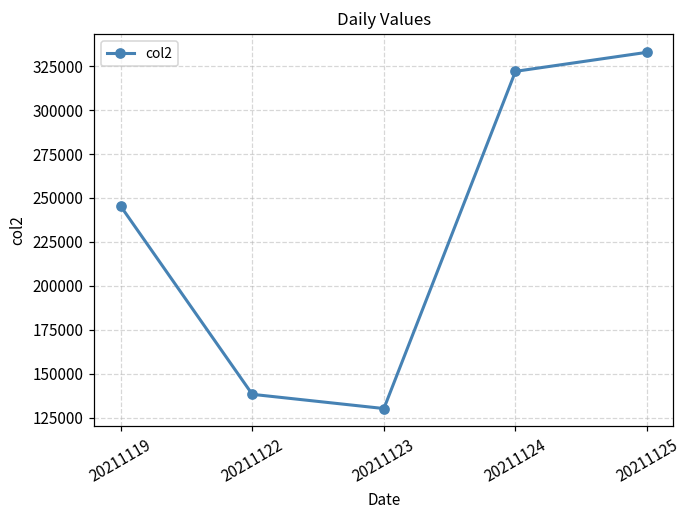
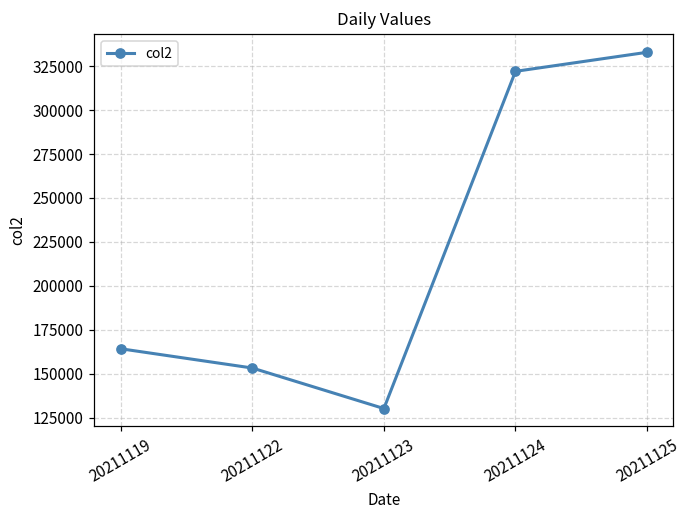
20211119: 245000 -> 164000
20211122: 138000 -> 153000
